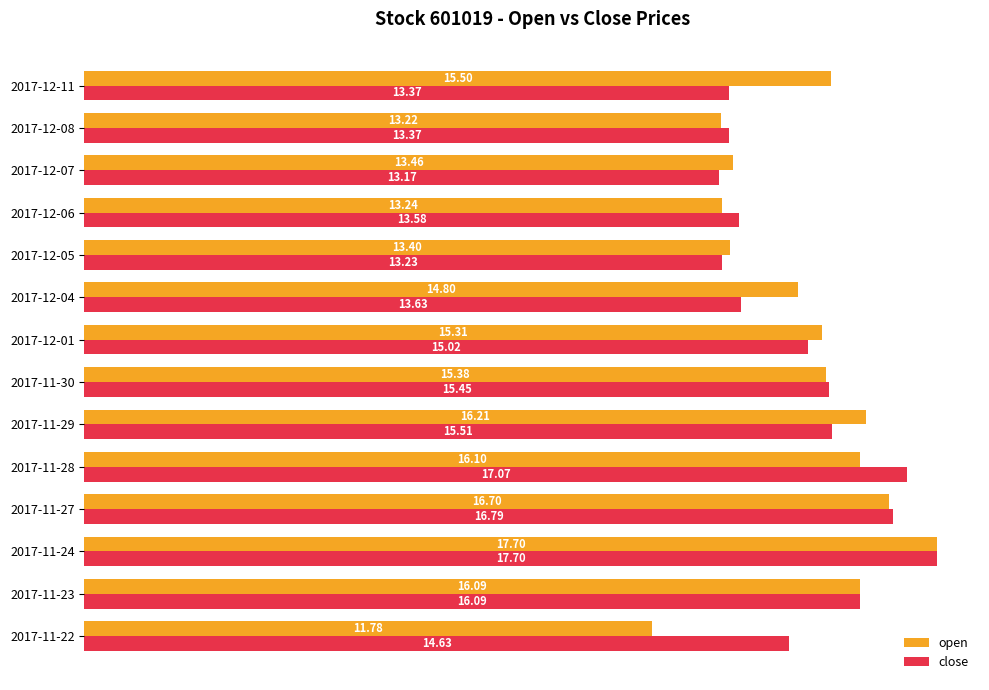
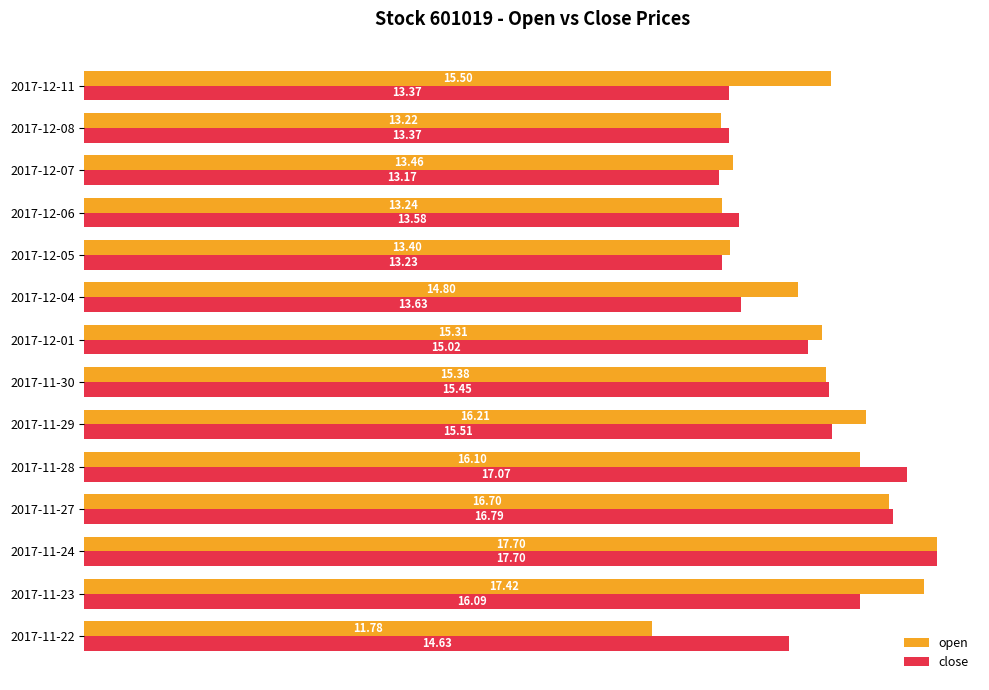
open, 2017-11-23: 16.09 -> 17.42
